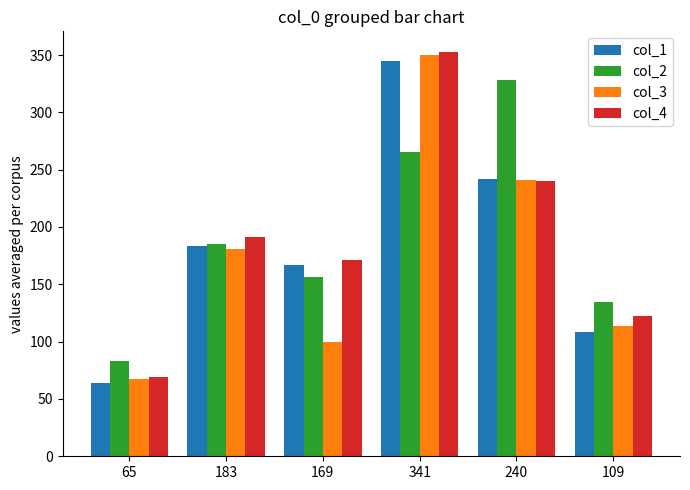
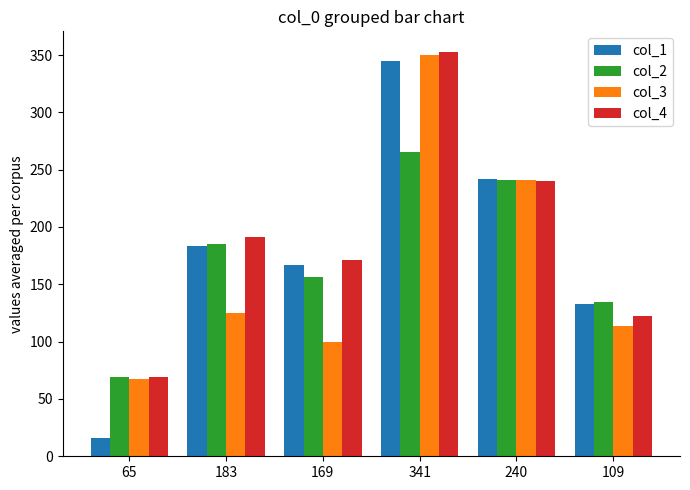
col_1, 65: 64 -> 16
col_2, 65: 83 -> 69
col_3, 183: 181 -> 125
col_2, 240: 328 -> 241
col_1, 109: 108 -> 133
